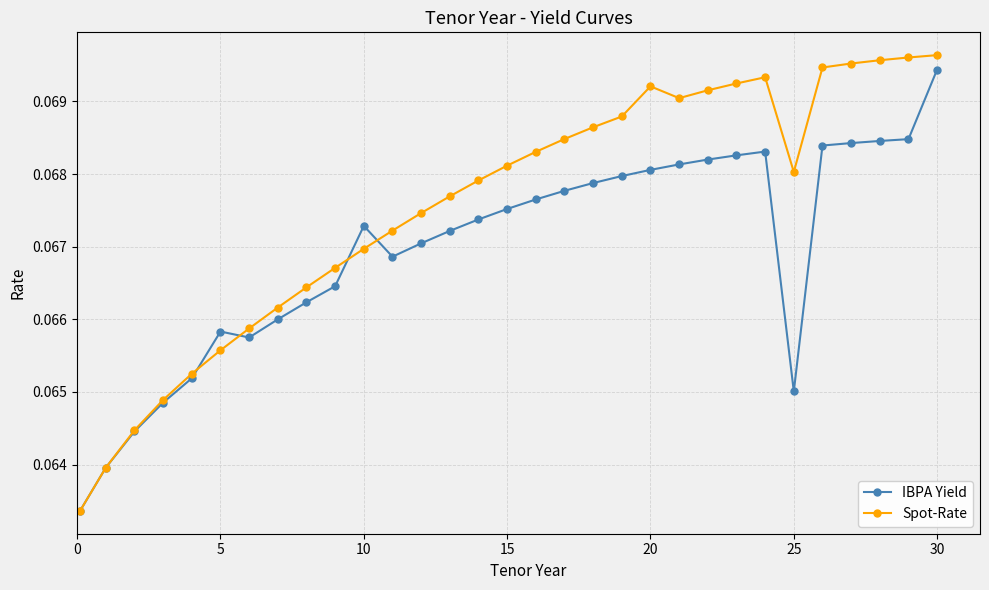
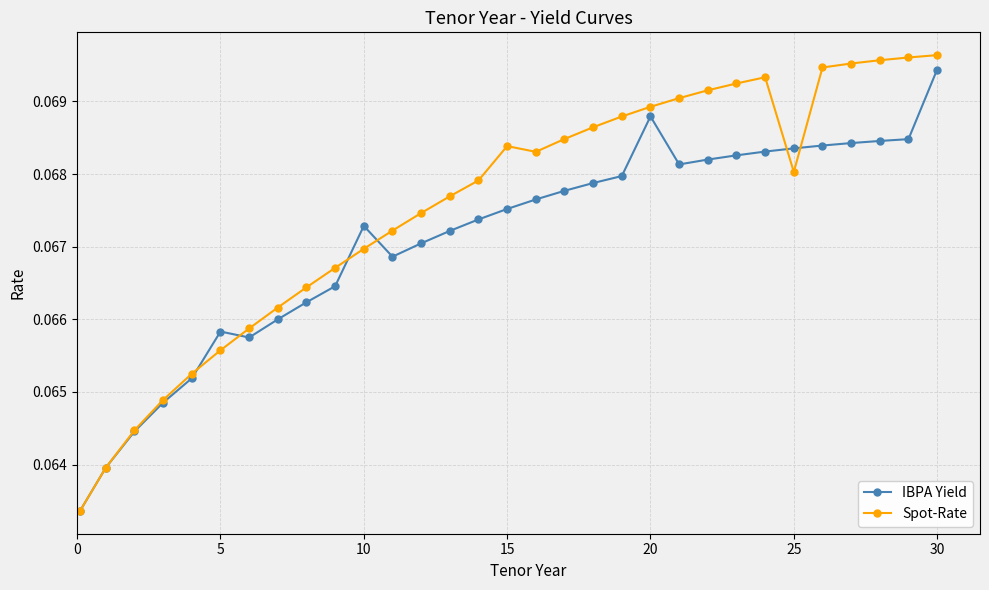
Spot-Rate, 15: 0.0681 -> 0.0684
IBPA Yield, 20: 0.0681 -> 0.0688
Spot-Rate, 20: 0.0692 -> 0.0689
IBPA Yield, 25: 0.0650 -> 0.0684
